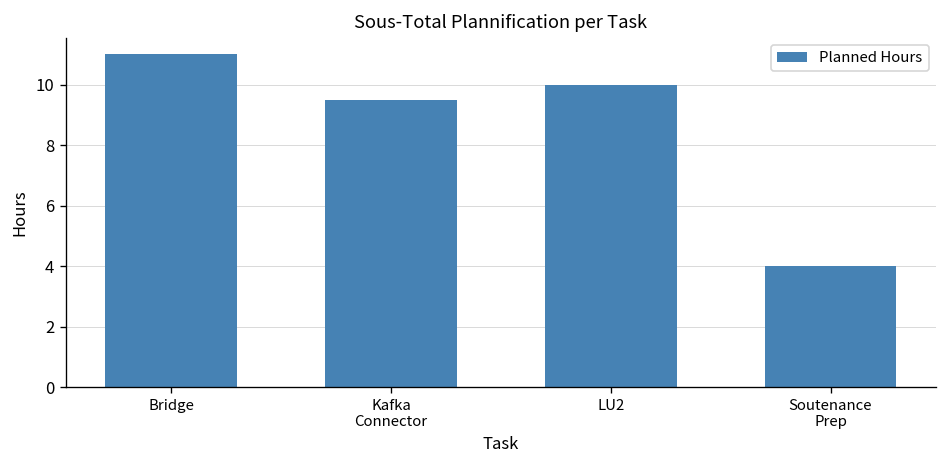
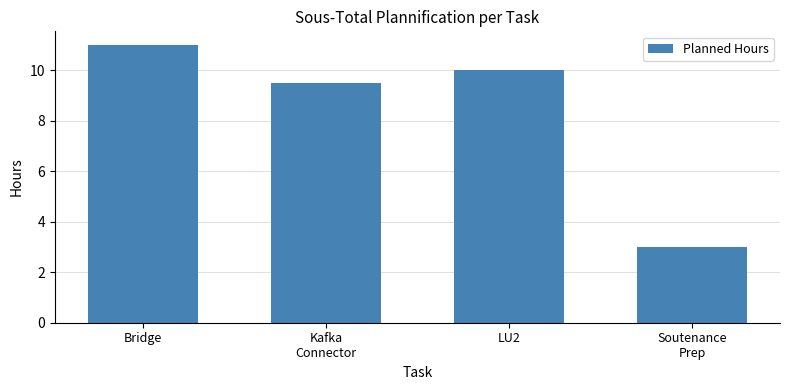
Soutenance Prep: 4 -> 3
